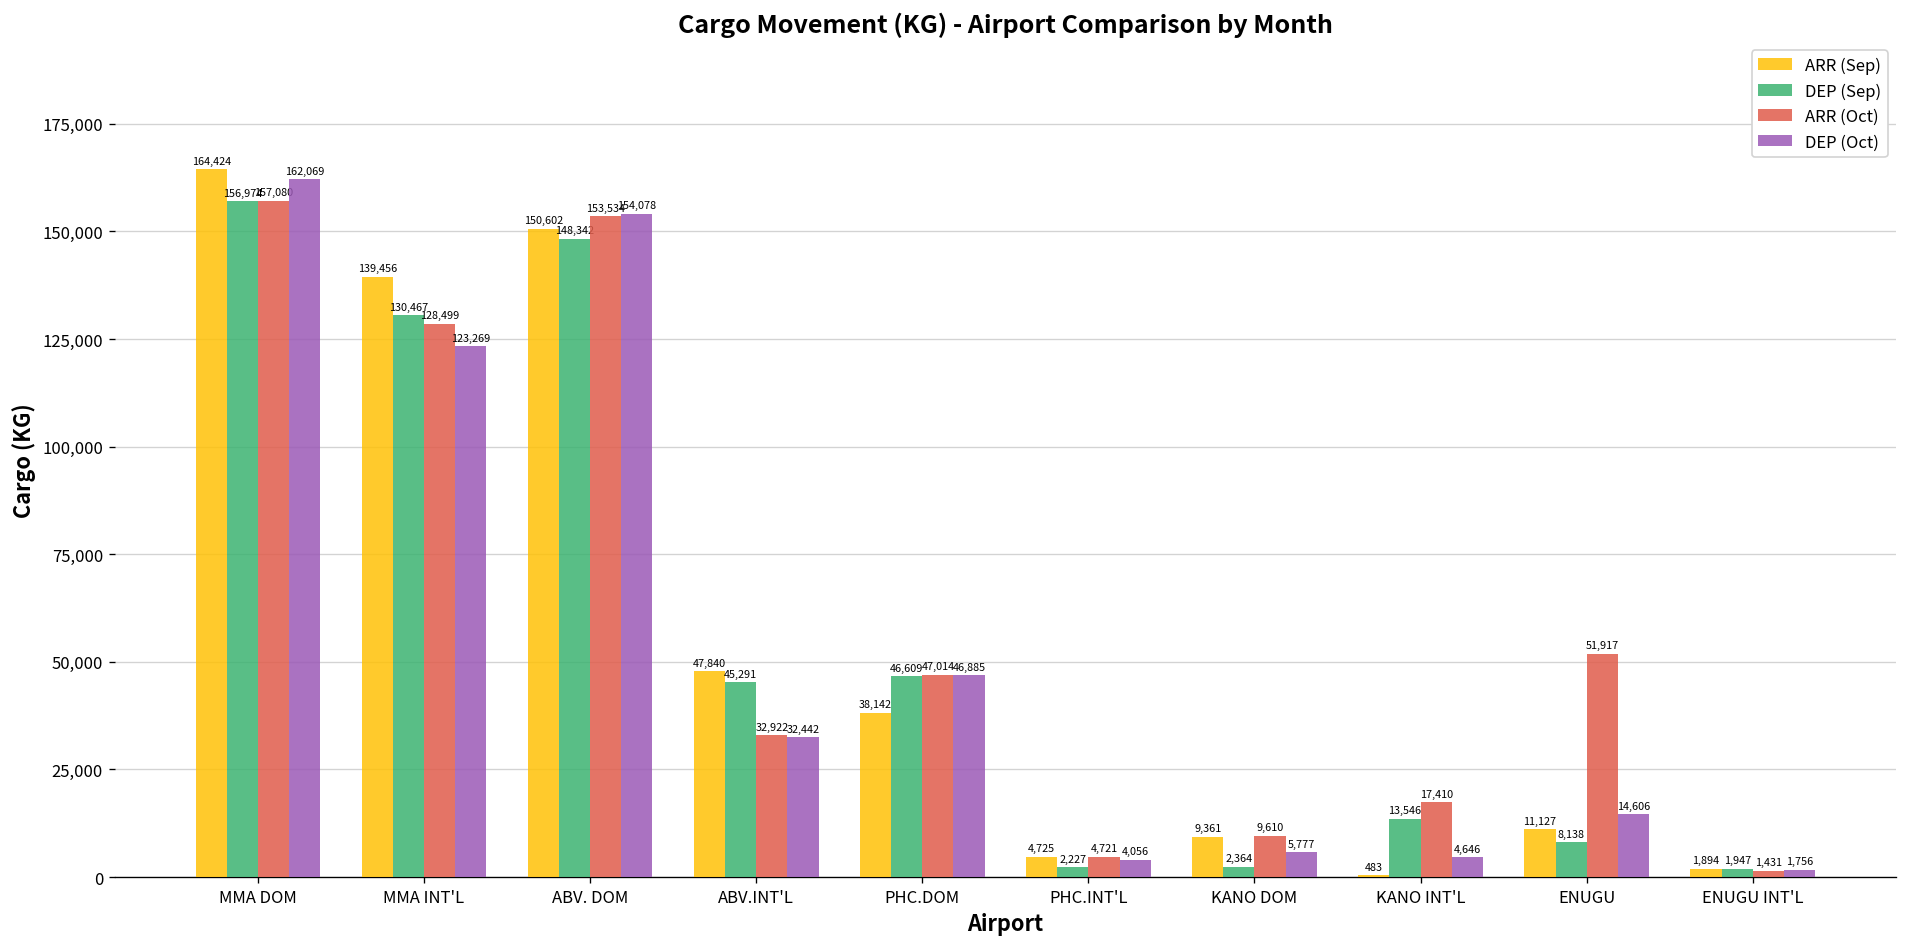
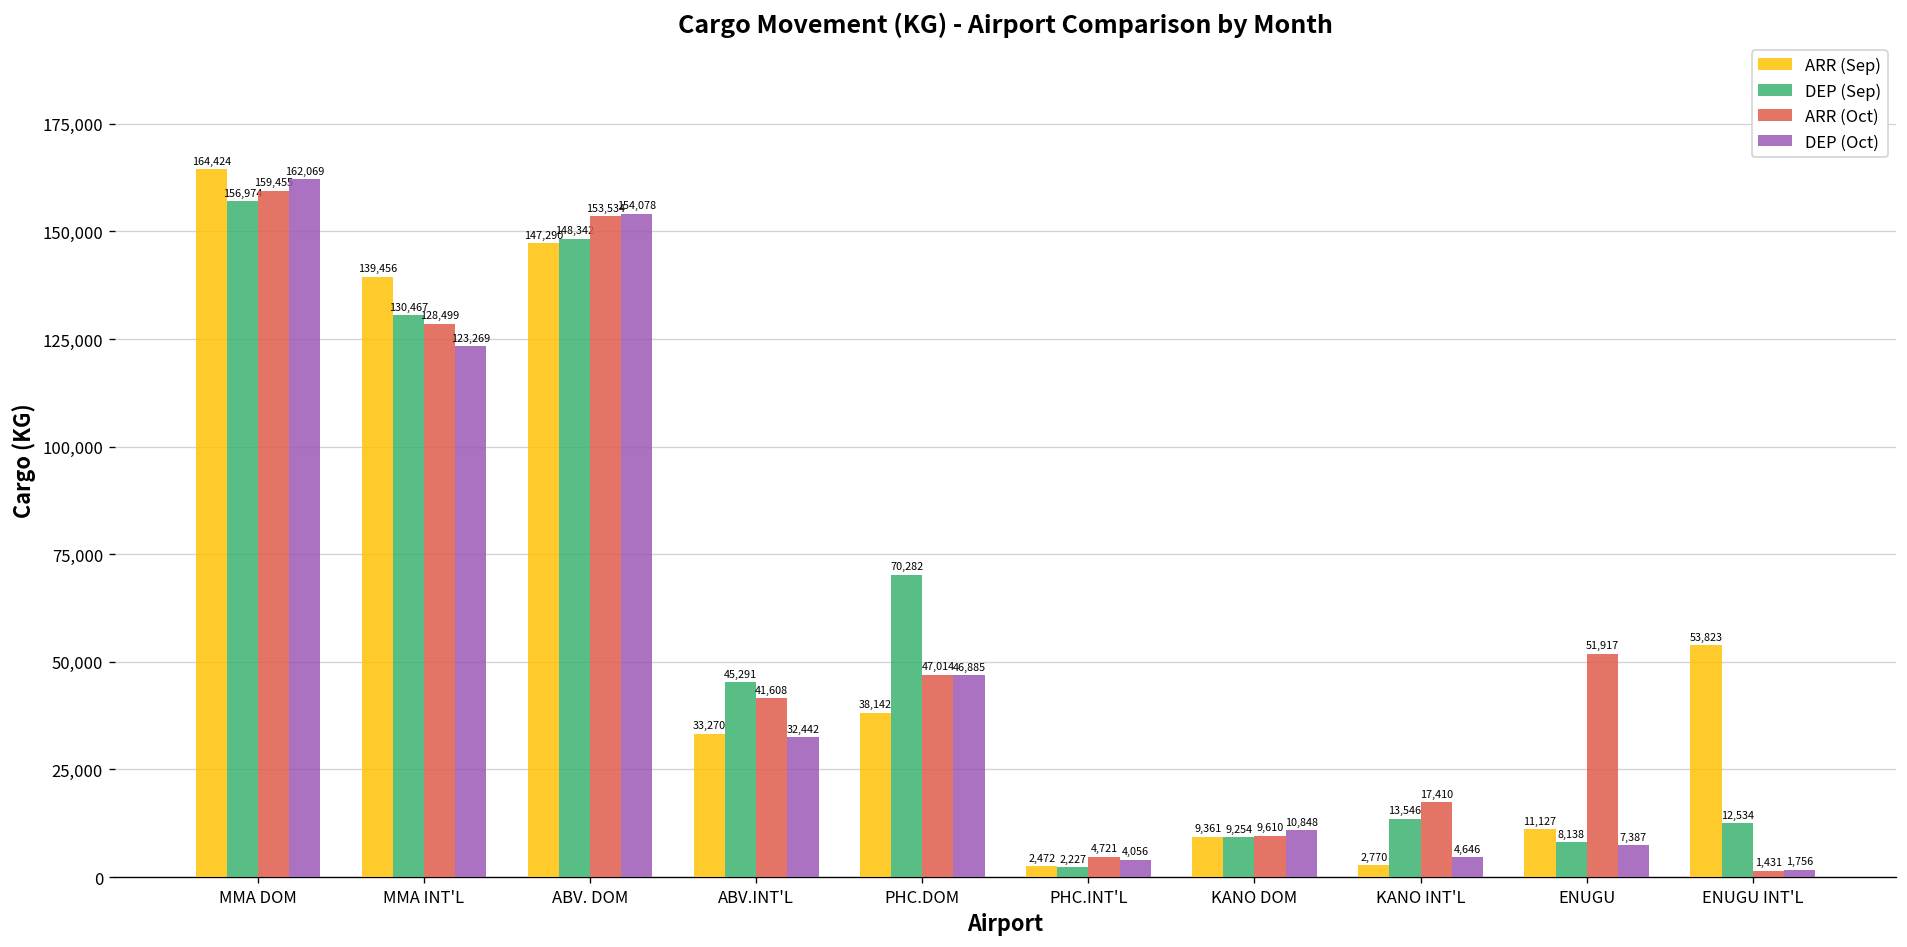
ARR (Oct), MMA DOM: 157,080 -> 159,455
ARR (Sep), ABV. DOM: 150,602 -> 147,290
ARR (Sep), ABV.INT'L: 47,840 -> 33,270
ARR (Oct), ABV.INT'L: 32,922 -> 41,608
DEP (Sep), PHC.DOM: 46,609 -> 70,282
ARR (Sep), PHC.INT'L: 4,725 -> 2,472
DEP (Sep), KANO DOM: 2,364 -> 9,254
DEP (Oct), KANO DOM: 5,777 -> 10,848
ARR (Sep), KANO INT'L: 483 -> 2,770
DEP (Oct), ENUGU: 14,606 -> 7,387
ARR (Sep), ENUGU INT'L: 1,894 -> 53,823
DEP (Sep), ENUGU INT'L: 1,947 -> 12,534
